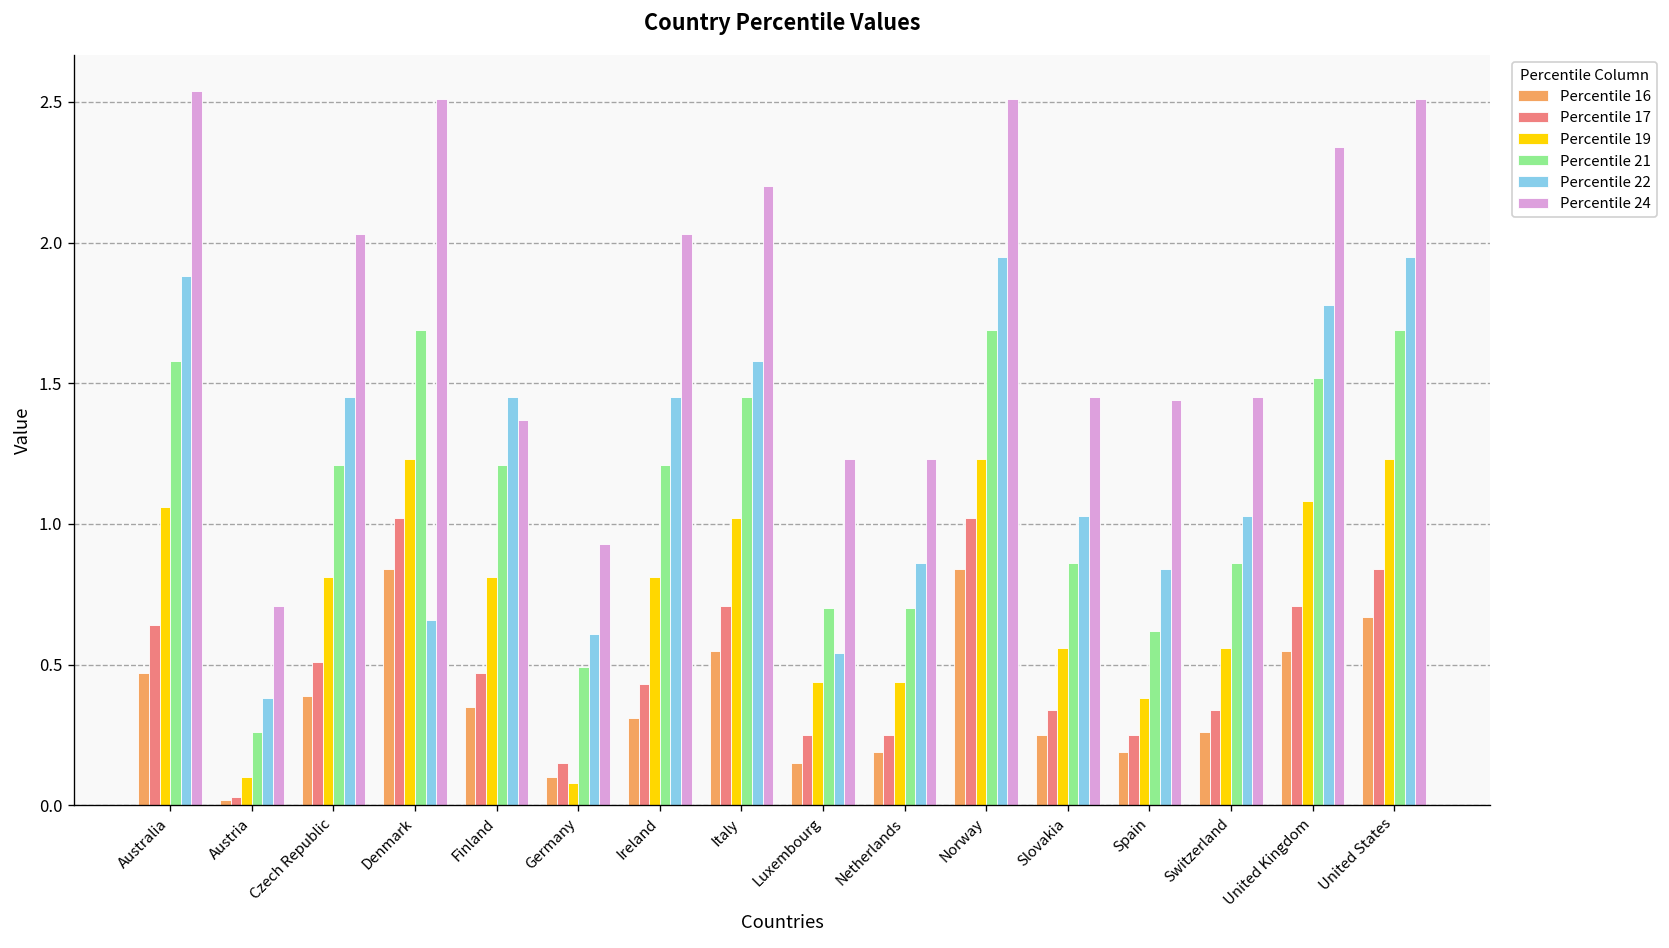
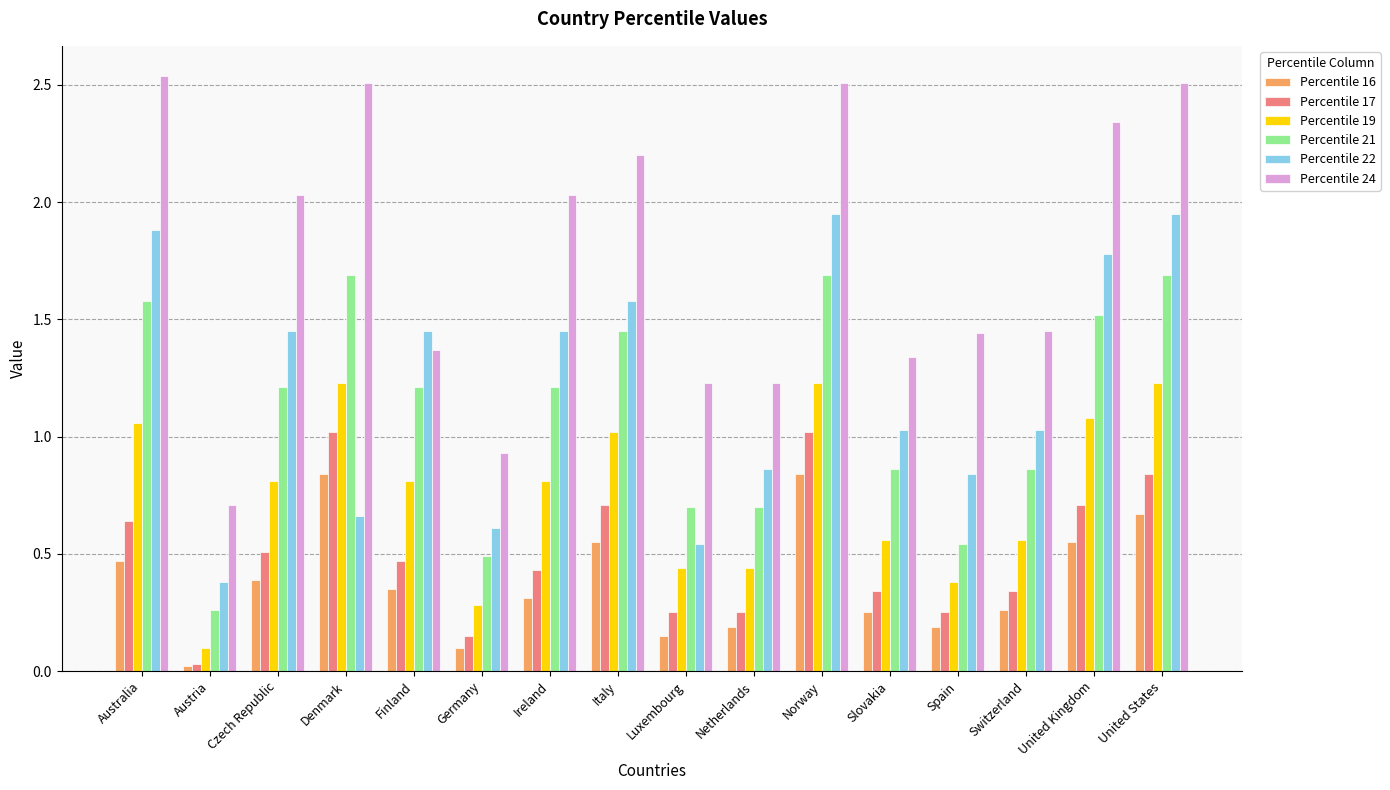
Percentile 19, Germany: 0.08 -> 0.28
Percentile 24, Slovakia: 1.45 -> 1.34
Percentile 21, Spain: 0.62 -> 0.54
